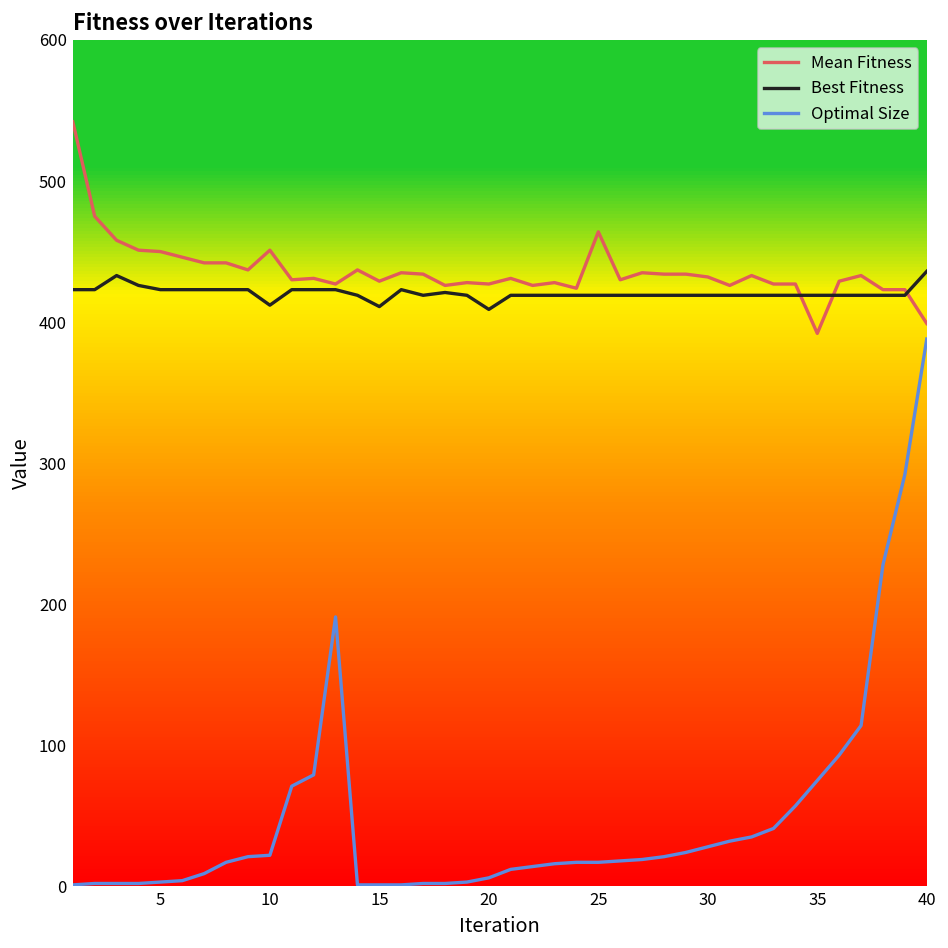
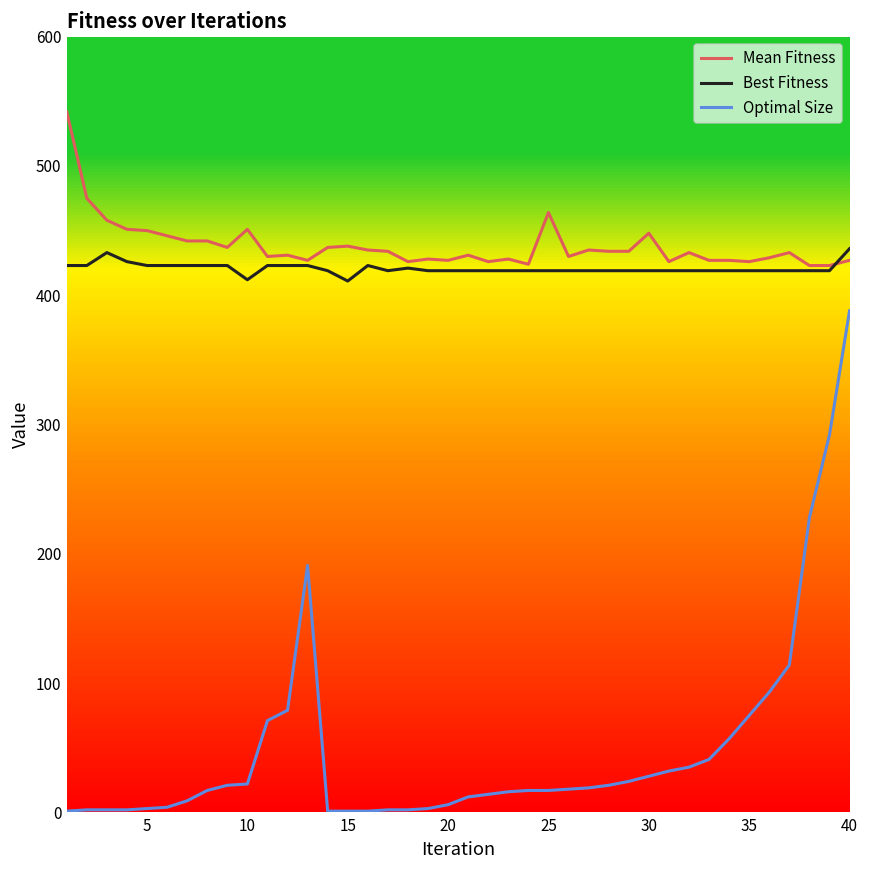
Mean Fitness, 15: 429 -> 438
Best Fitness, 20: 409 -> 419
Mean Fitness, 30: 432 -> 448
Mean Fitness, 35: 392 -> 426
Mean Fitness, 40: 399 -> 427
